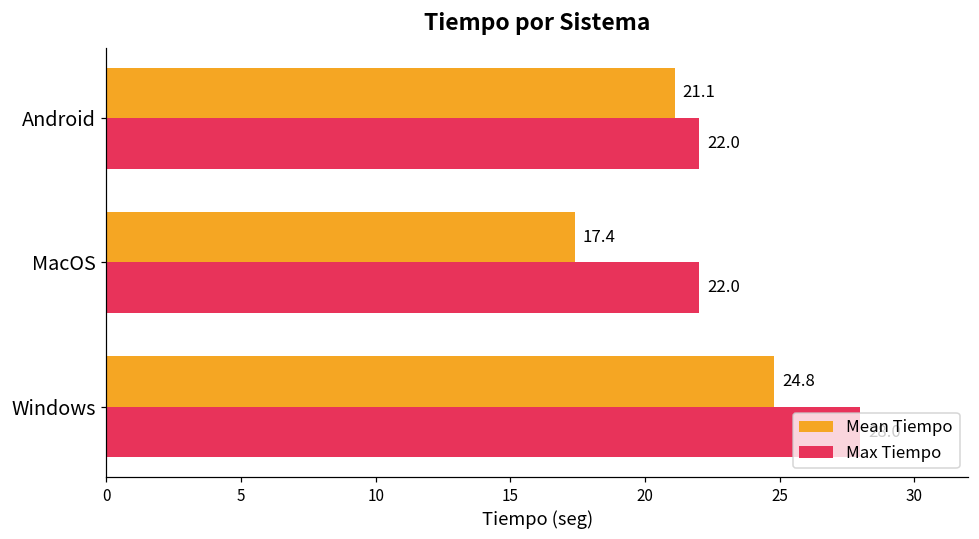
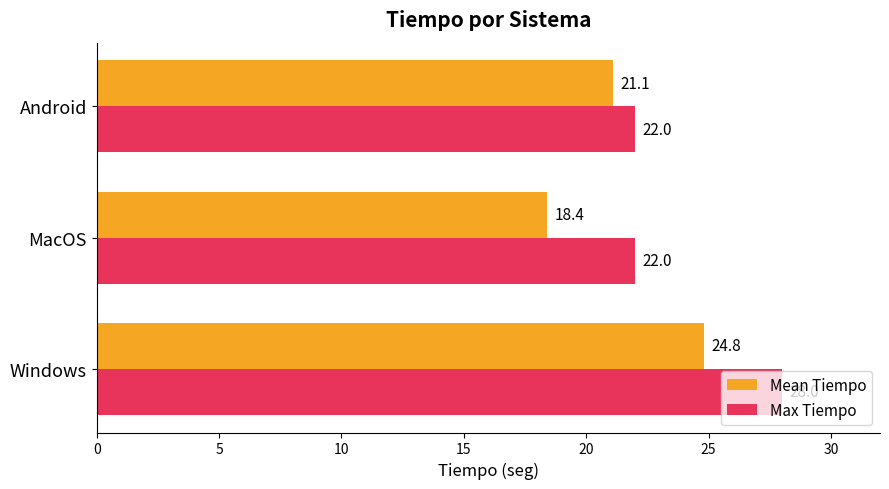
Mean Tiempo, MacOS: 17.4 -> 18.4
